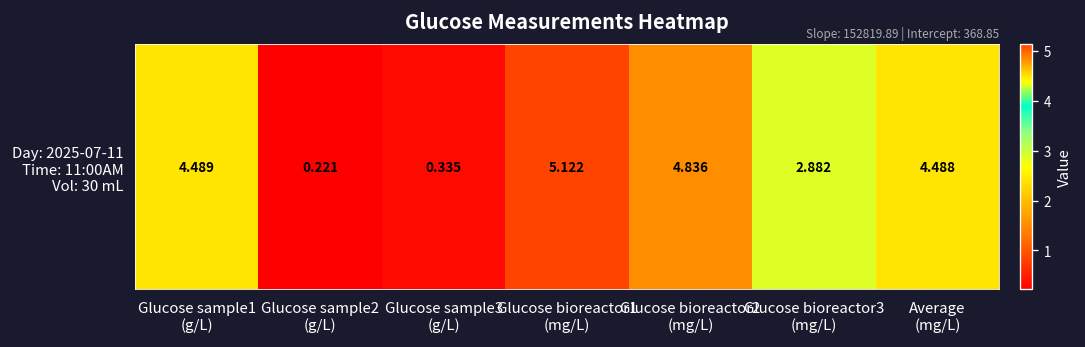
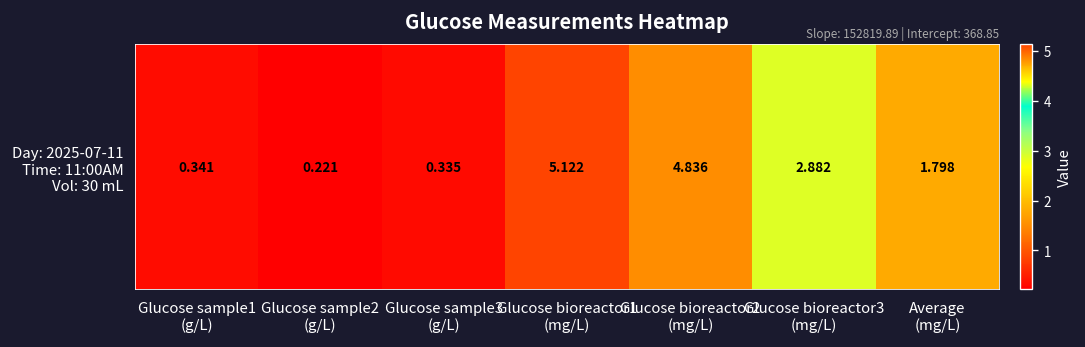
Day: 2025-07-11 Time: 11:00AM Vol: 30 mL, Glucose sample1 (g/L): 4.489 -> 0.341
Day: 2025-07-11 Time: 11:00AM Vol: 30 mL, Average (mg/L): 4.488 -> 1.798
